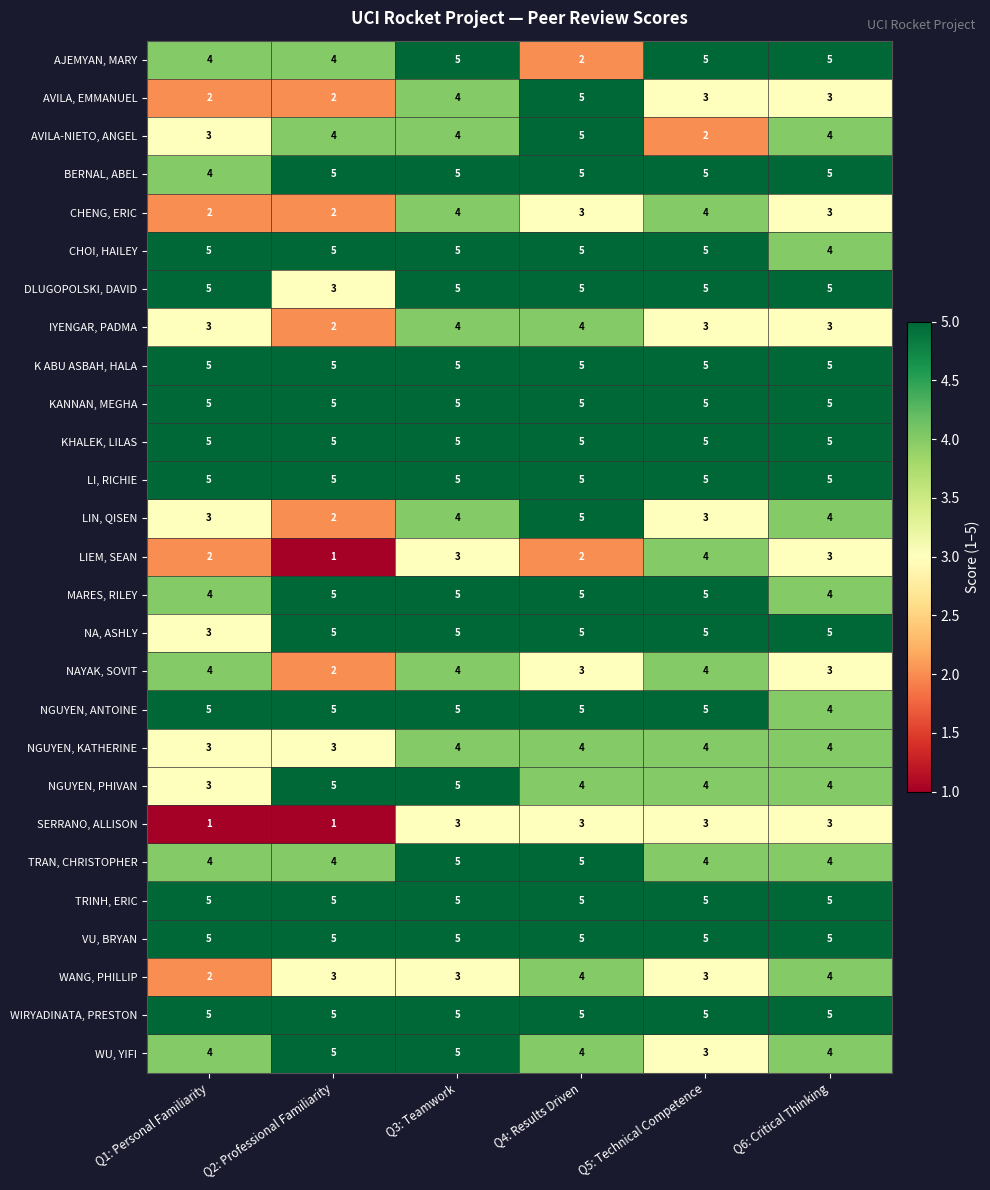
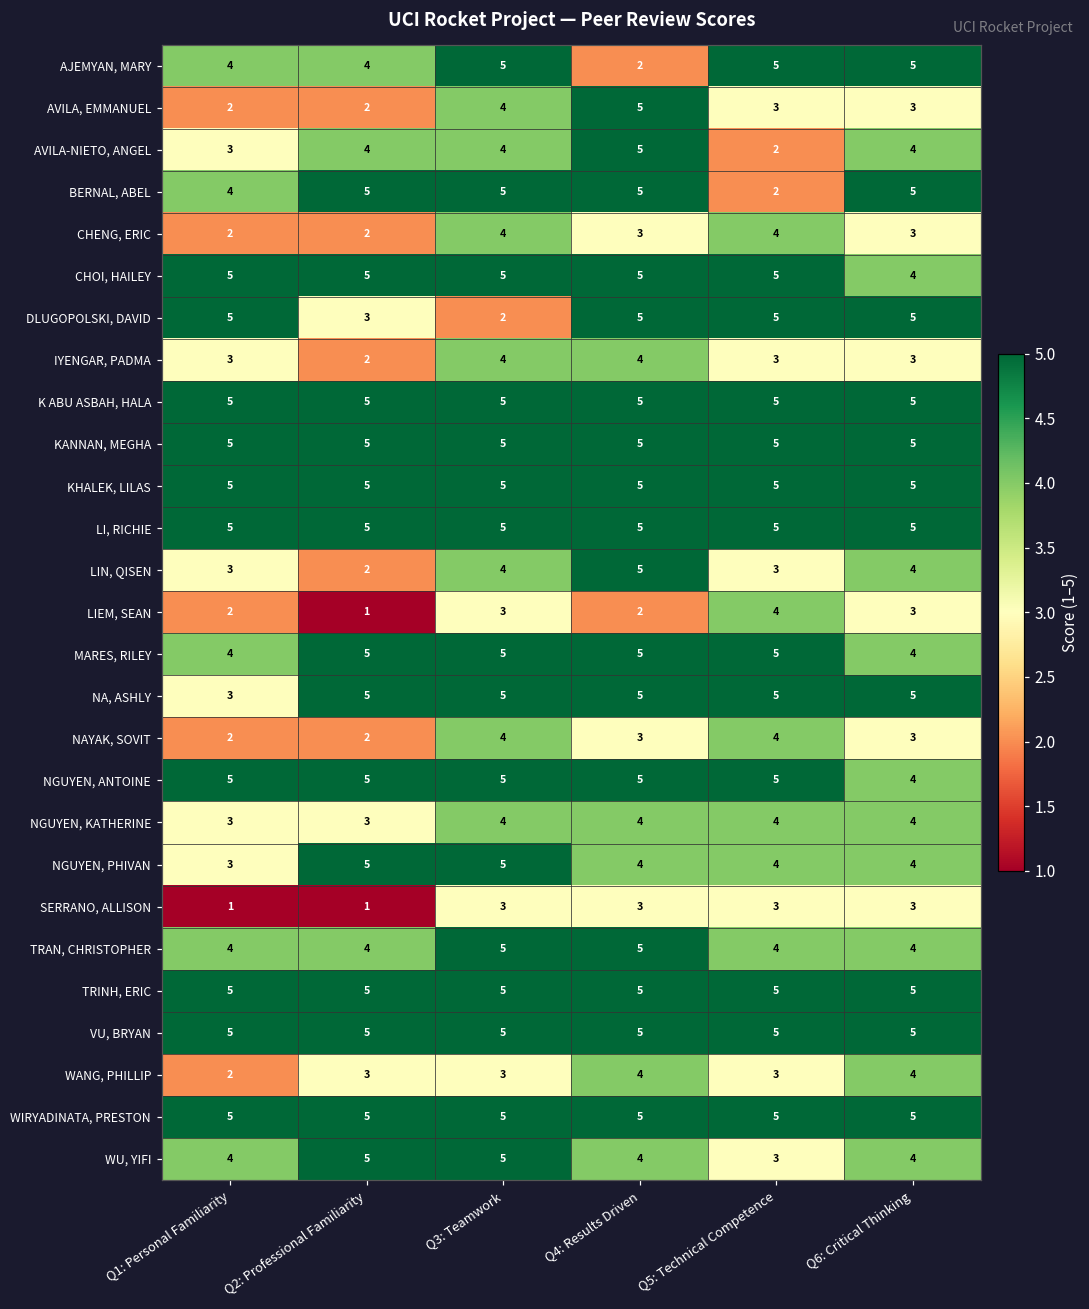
BERNAL, ABEL, Q5: Technical Competence: 5 -> 2
DLUGOPOLSKI, DAVID, Q3: Teamwork: 5 -> 2
NAYAK, SOVIT, Q1: Personal Familiarity: 4 -> 2
